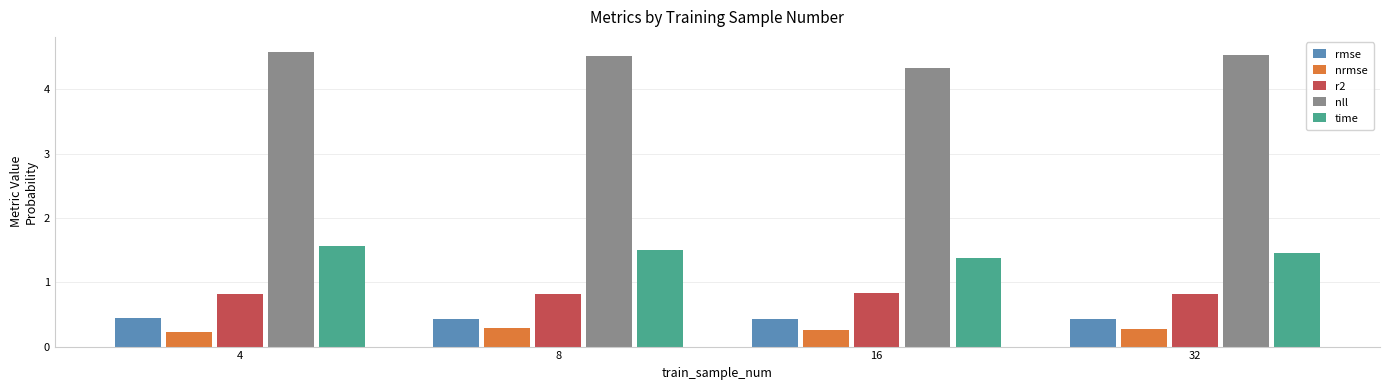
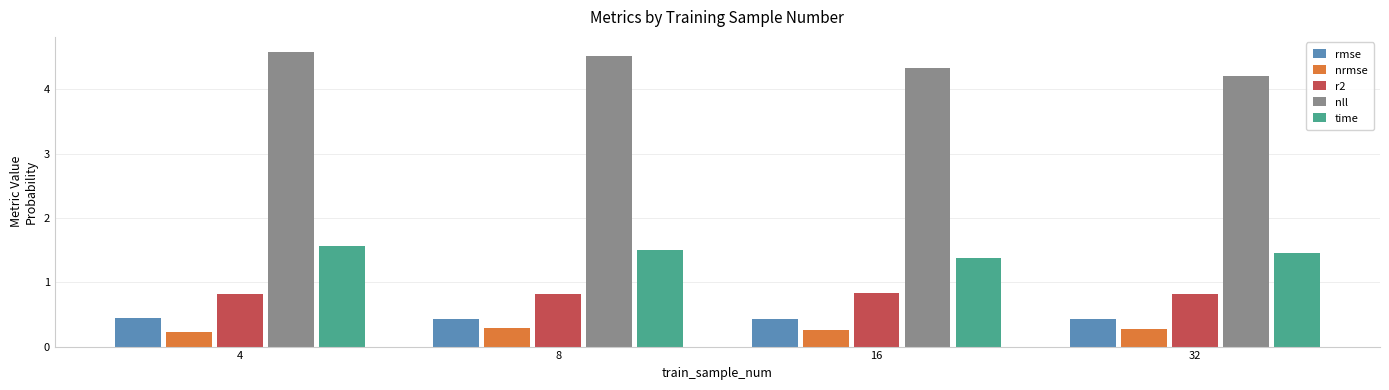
nll, 32: 4.5 -> 4.2
